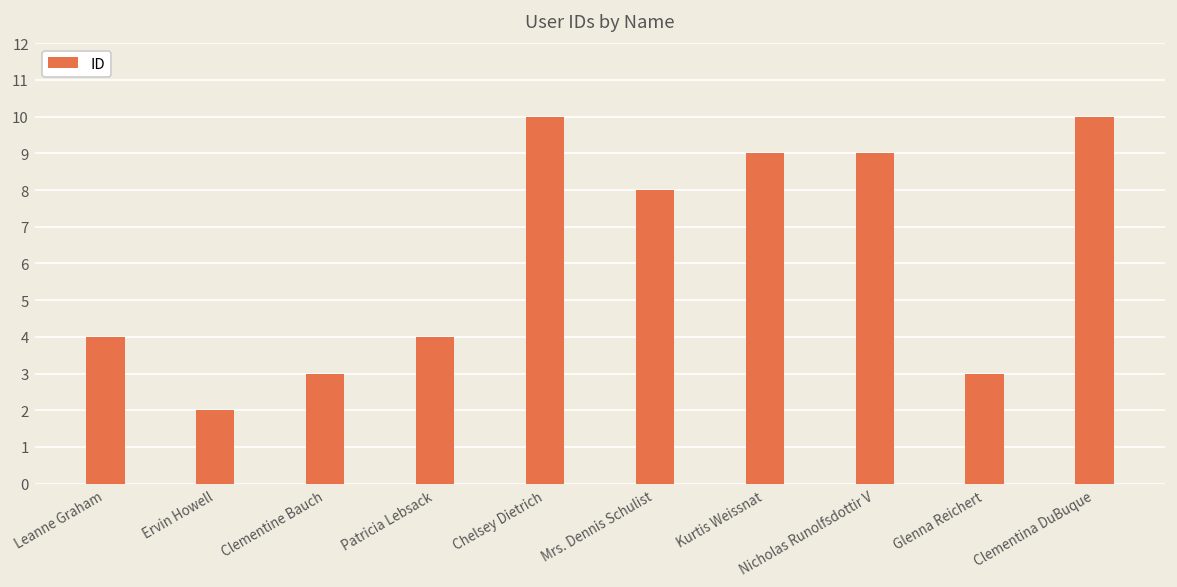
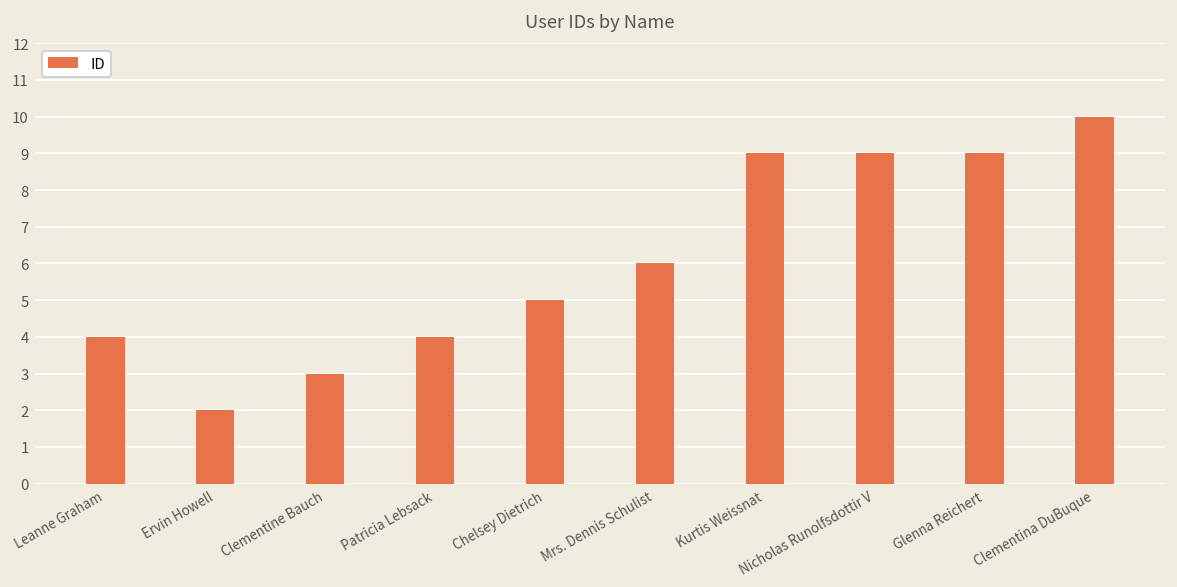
Chelsey Dietrich: 10 -> 5
Mrs. Dennis Schulist: 8 -> 6
Glenna Reichert: 3 -> 9
